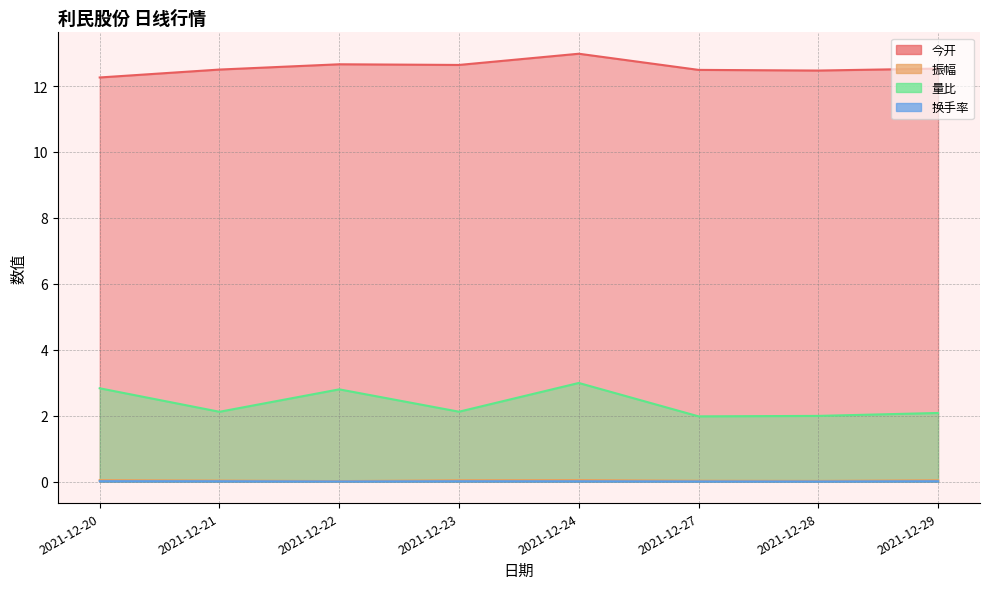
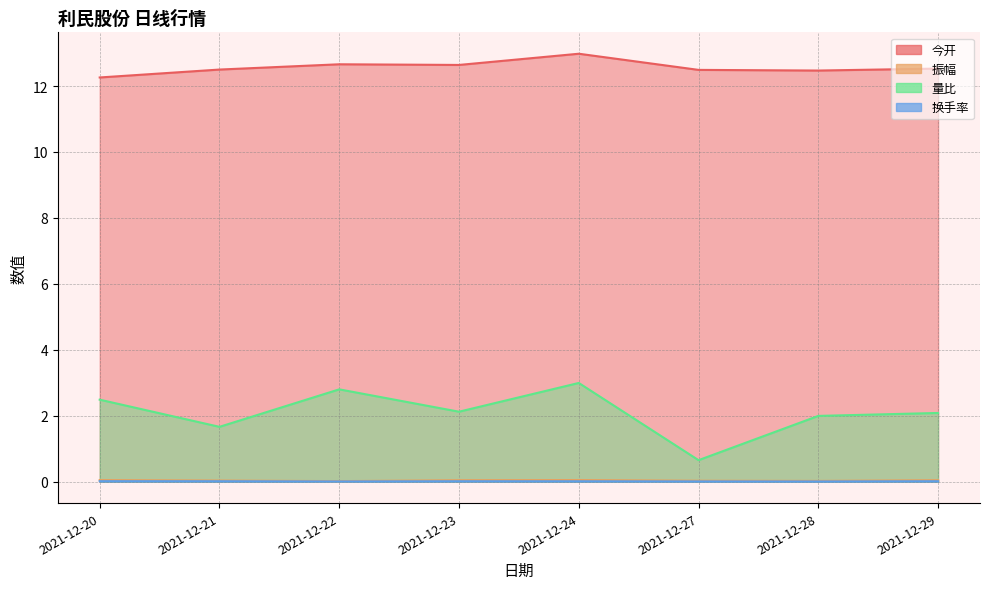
量比, 2021-12-20: 2.8 -> 2.5
量比, 2021-12-21: 2.1 -> 1.7
量比, 2021-12-27: 2.0 -> 0.7
